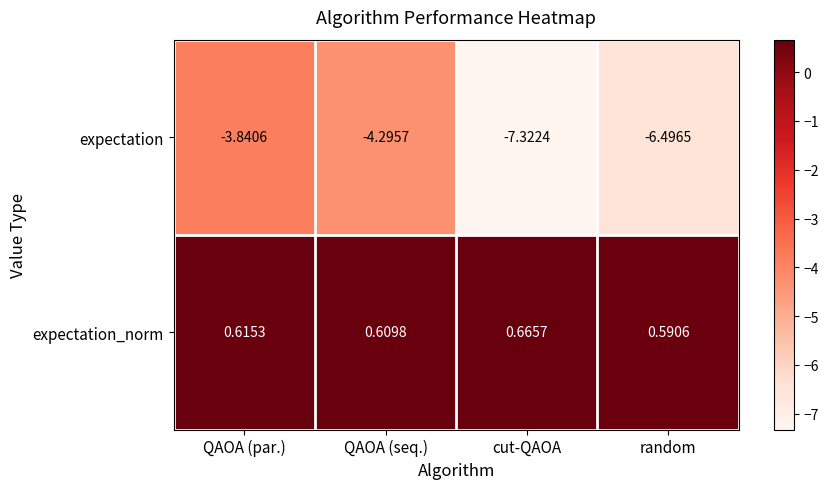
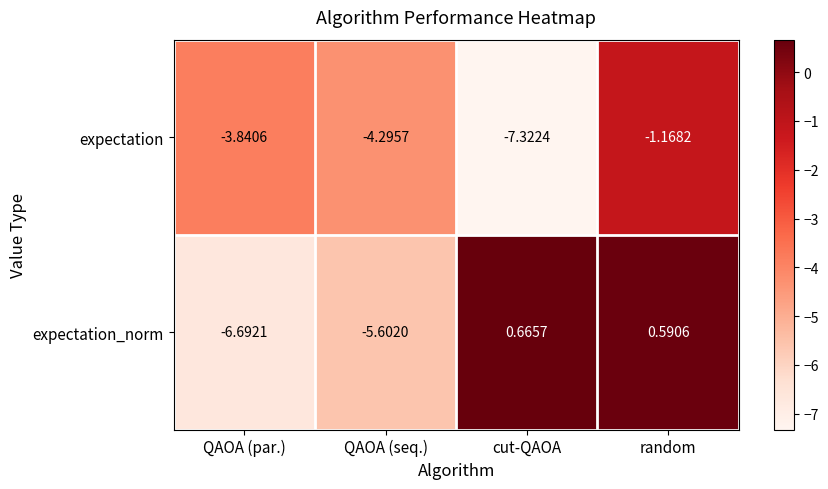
expectation, random: -6.4965 -> -1.1682
expectation_norm, QAOA (par.): 0.6153 -> -6.6921
expectation_norm, QAOA (seq.): 0.6098 -> -5.6020
